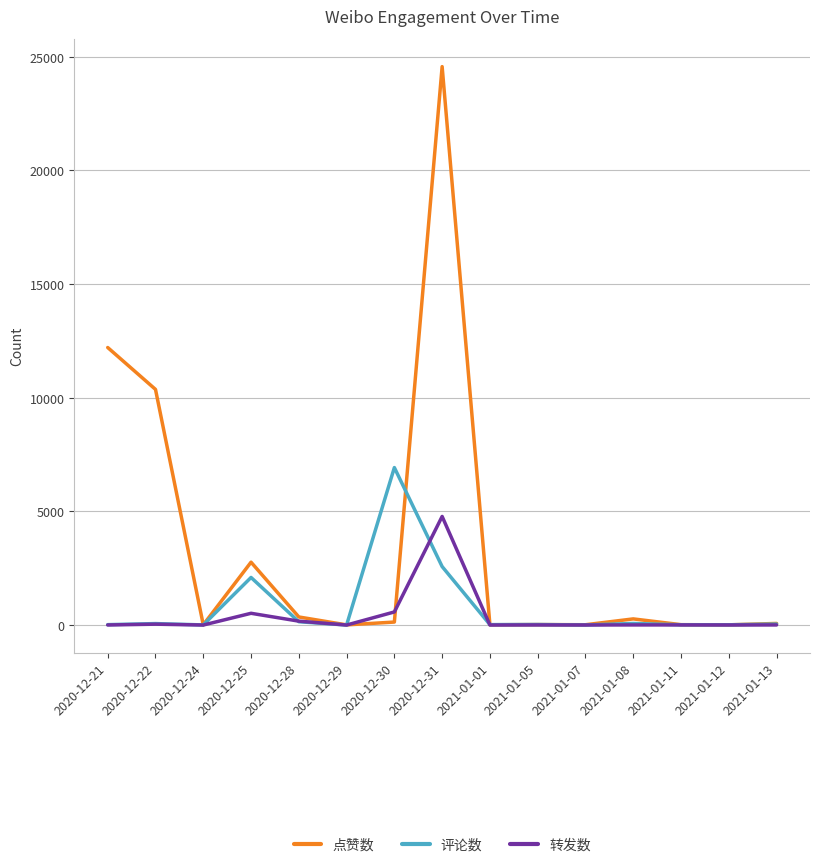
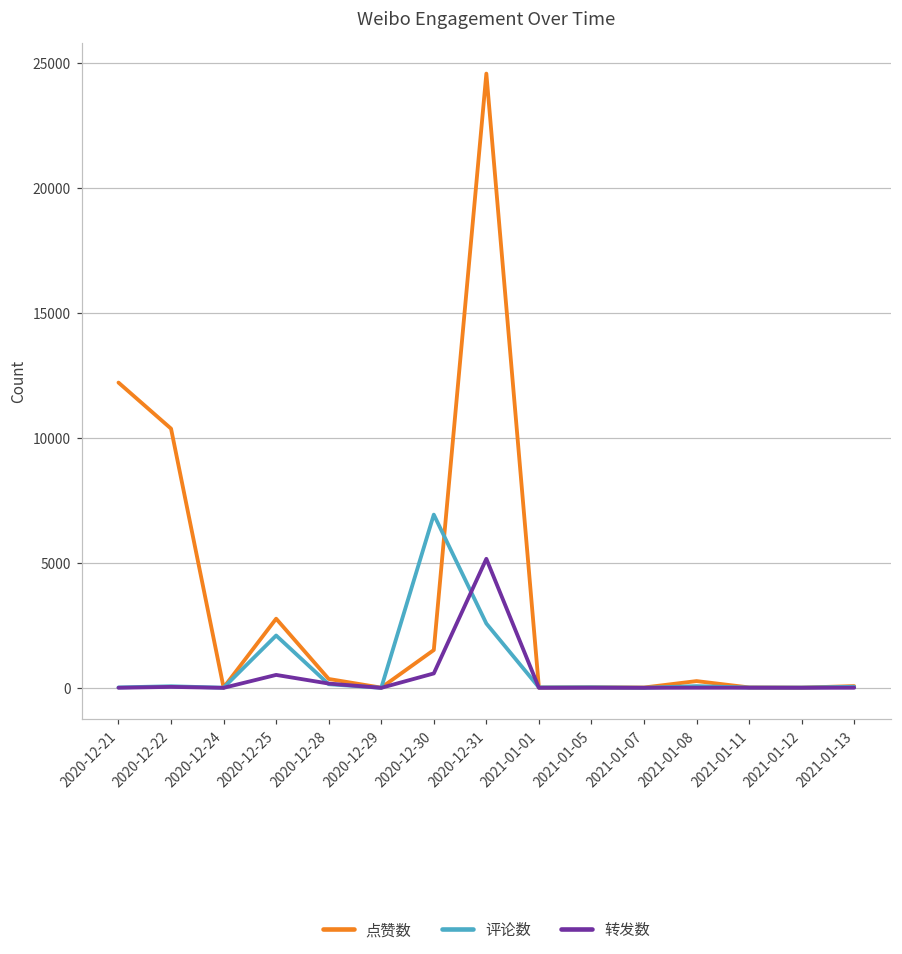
点赞数, 2020-12-30: 100 -> 1500
转发数, 2020-12-31: 4800 -> 5200
